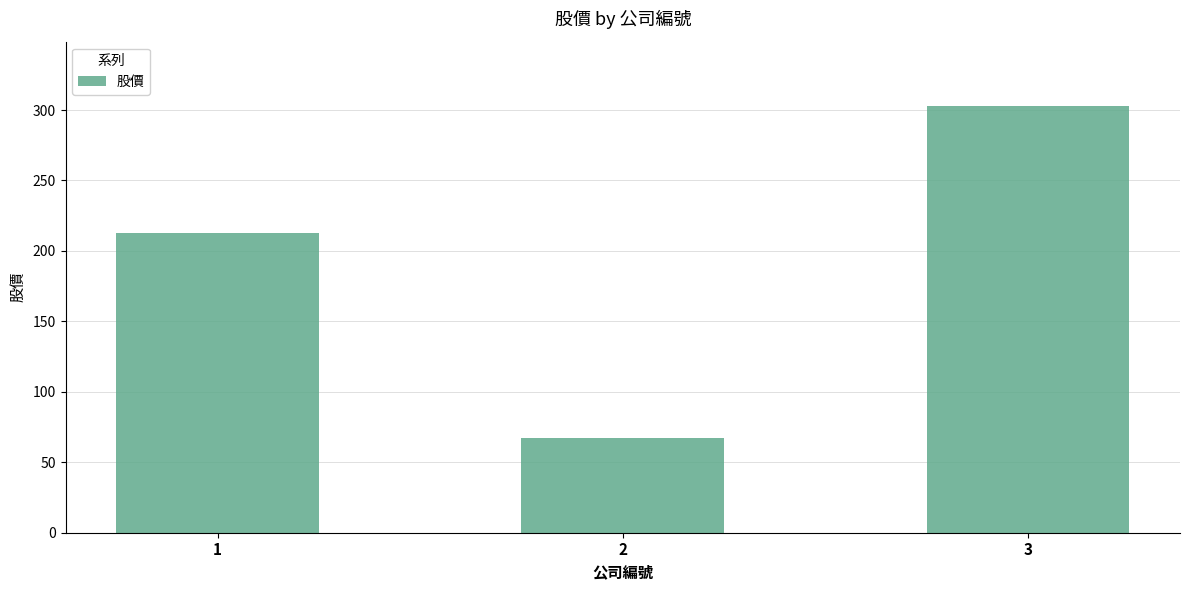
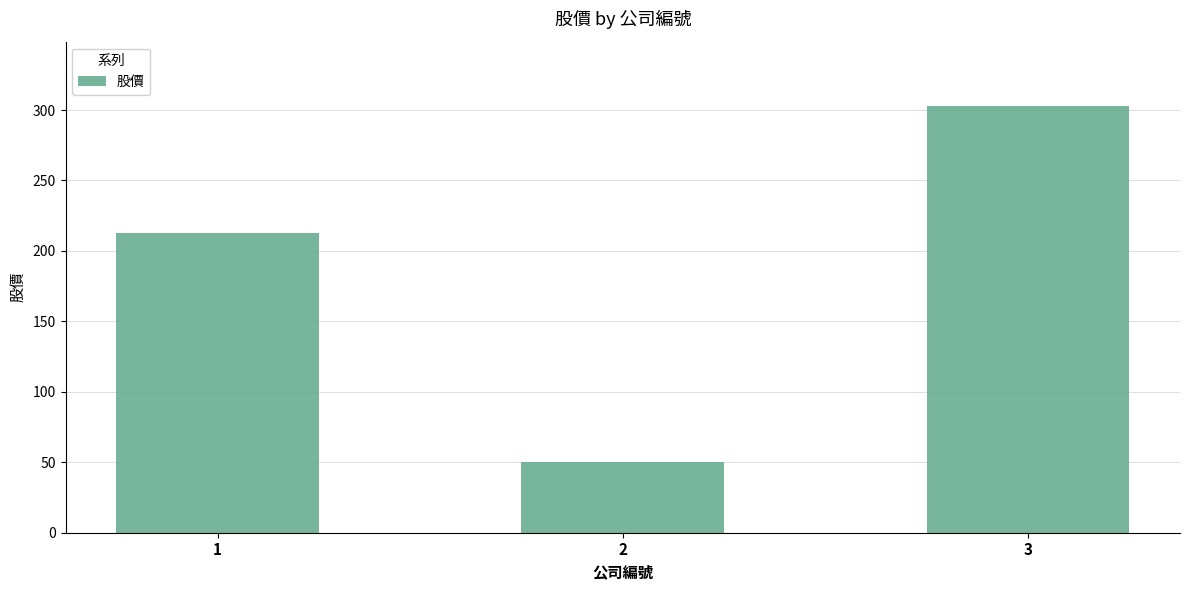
2: 67 -> 50
